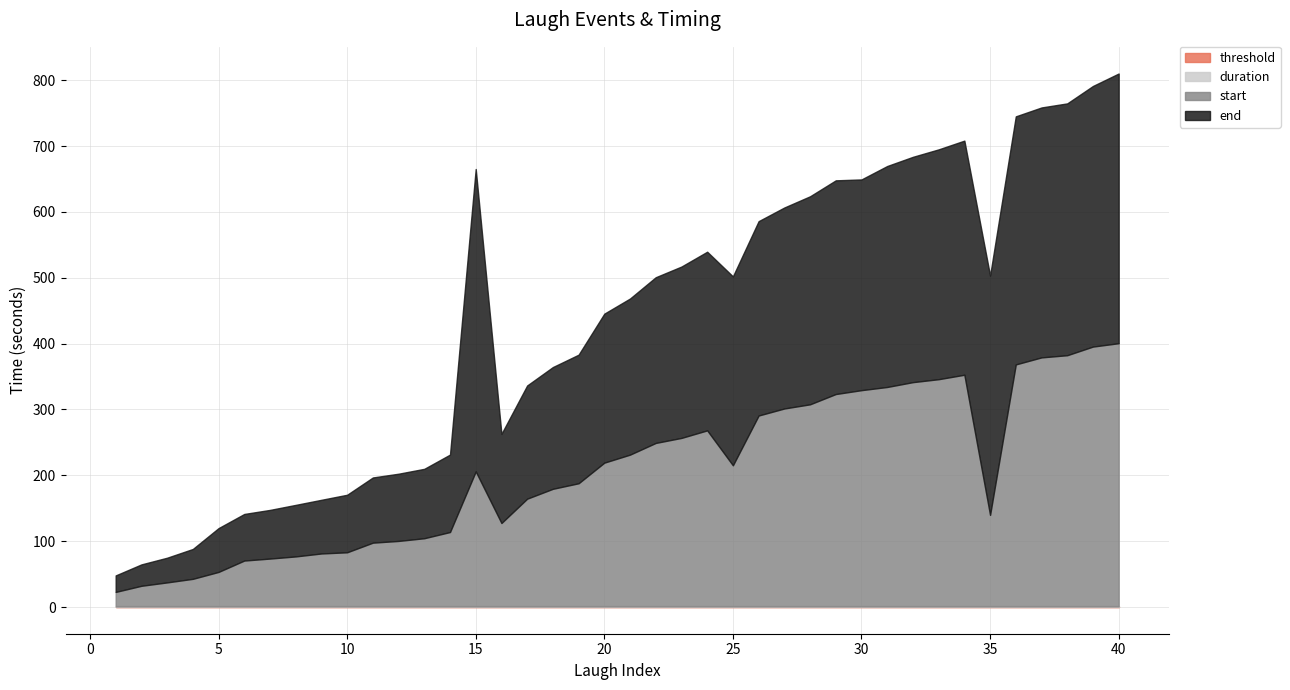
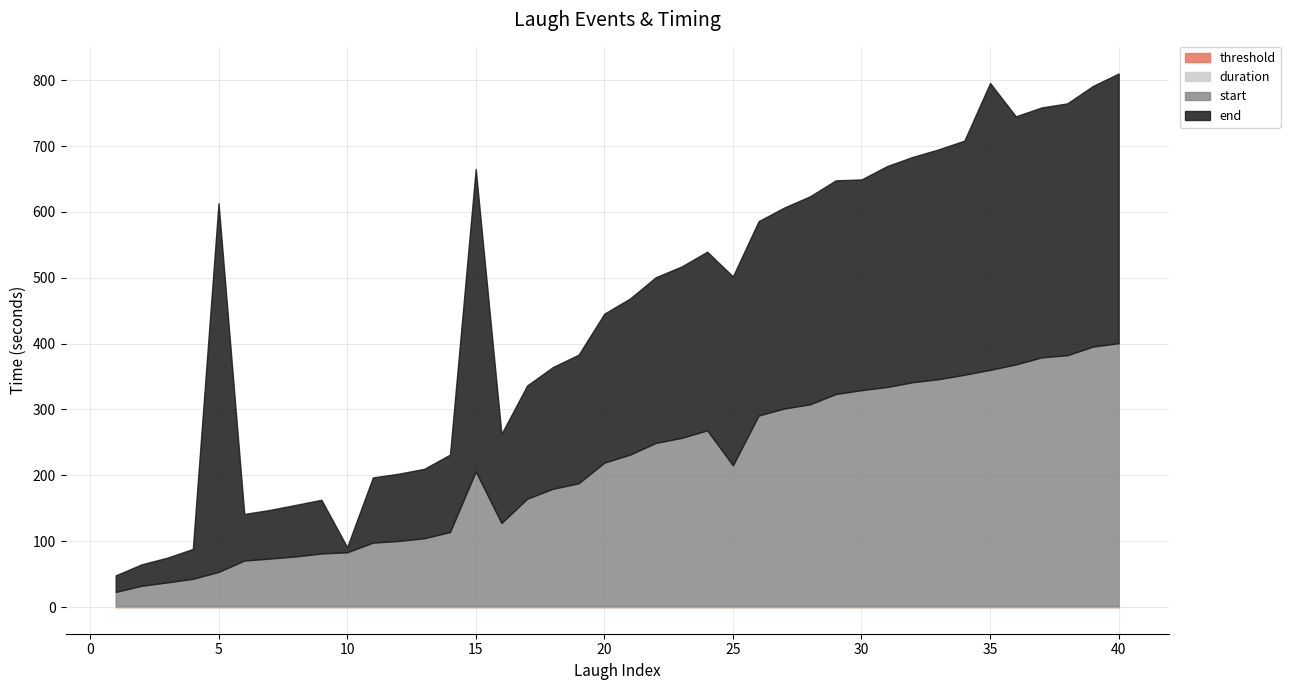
end, 5: 70 -> 560
end, 10: 90 -> 10
start, 35: 140 -> 360
end, 35: 360 -> 440
